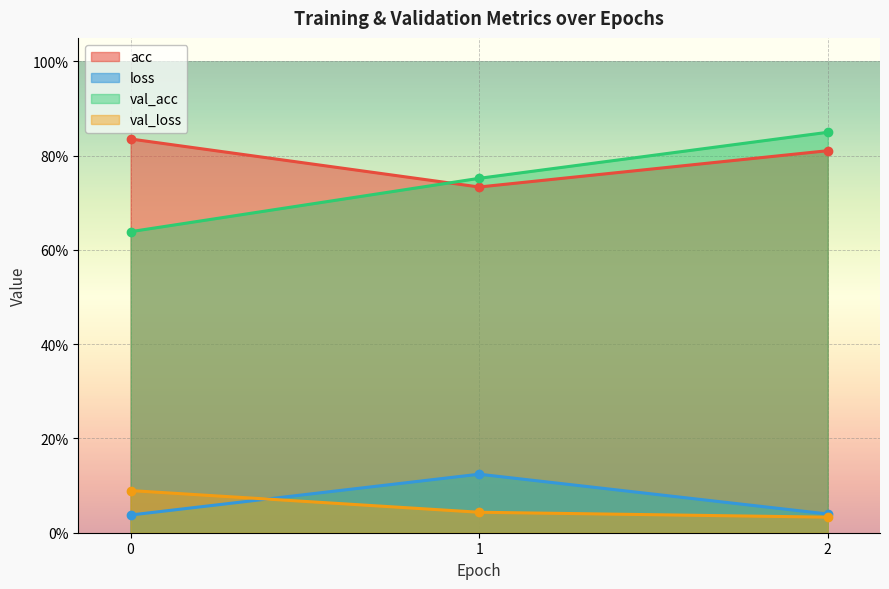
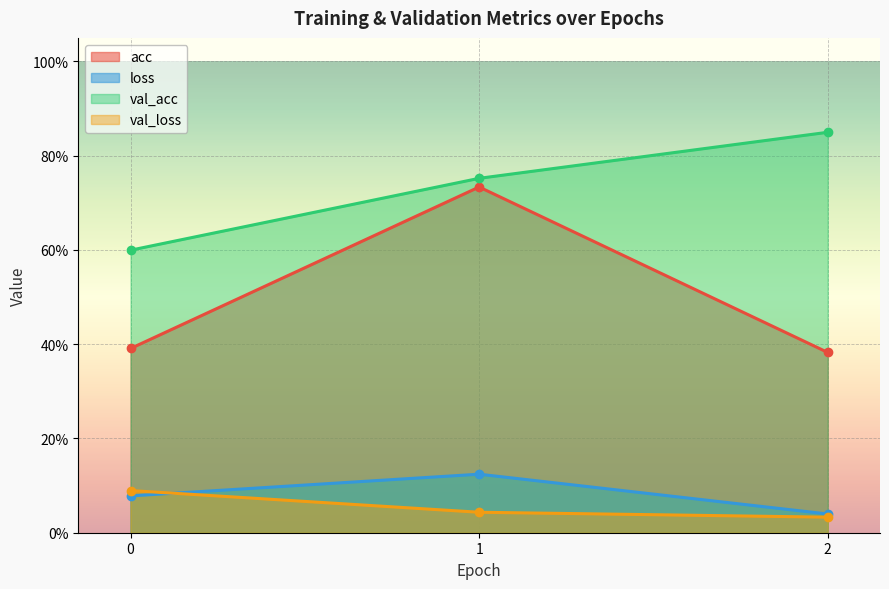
acc, 0: 84% -> 39%
loss, 0: 4% -> 8%
val_acc, 0: 64% -> 60%
acc, 2: 81% -> 38%
